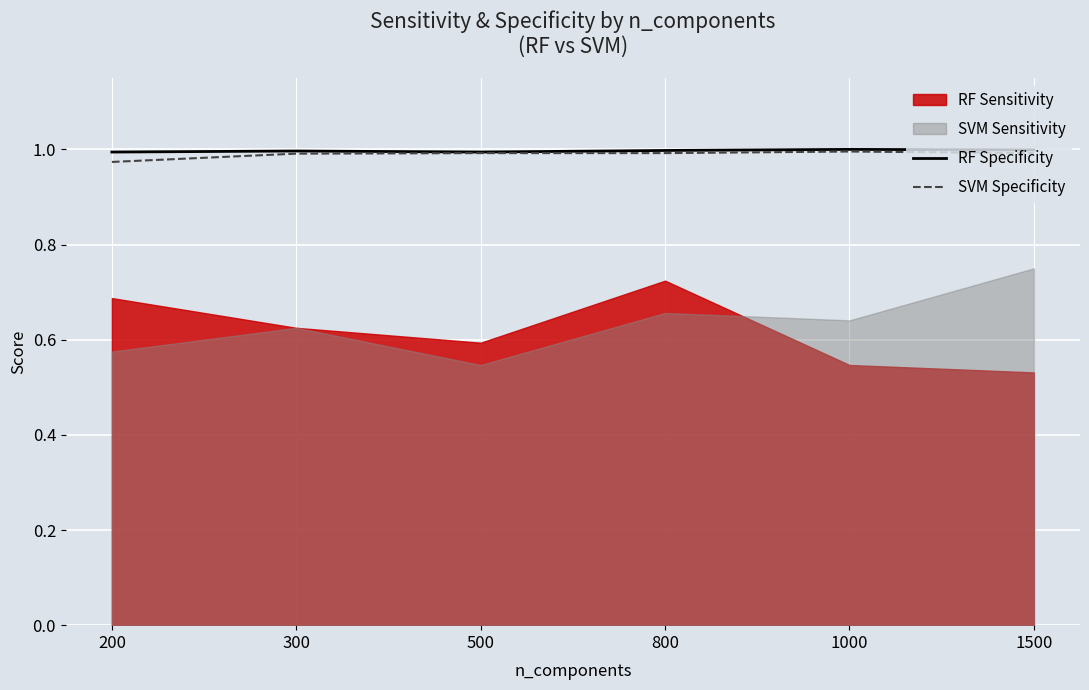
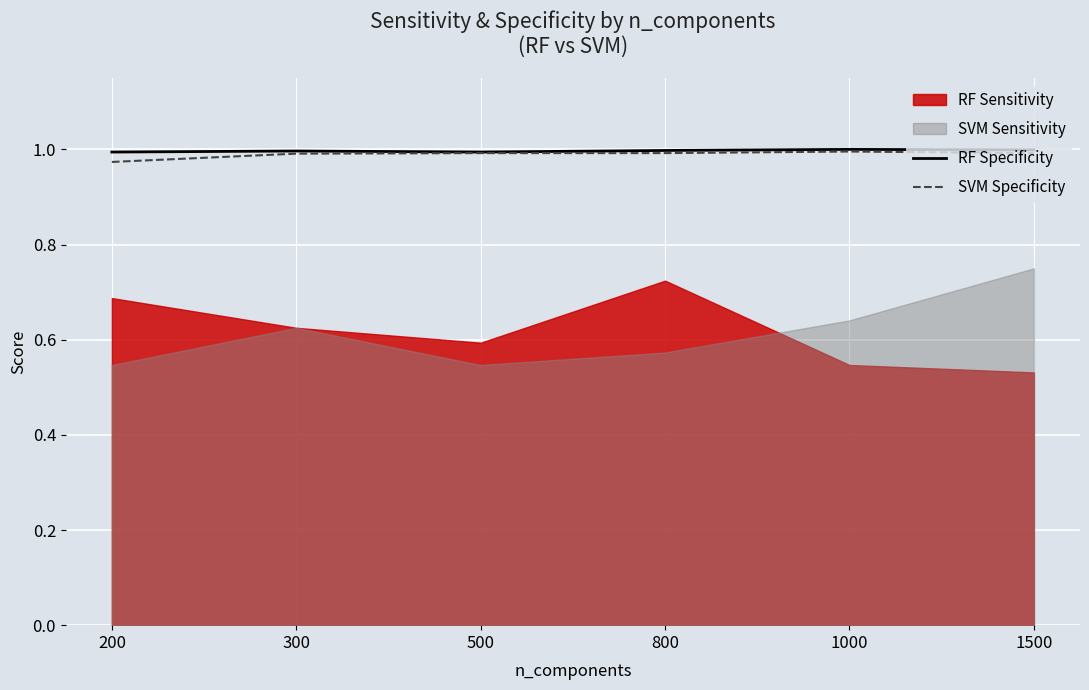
SVM Sensitivity, 200: 0.58 -> 0.55
SVM Sensitivity, 800: 0.66 -> 0.57
